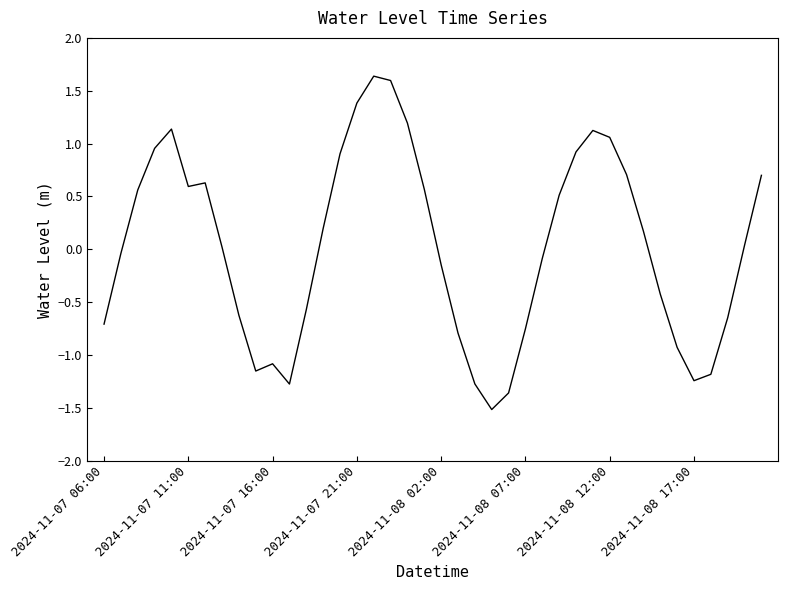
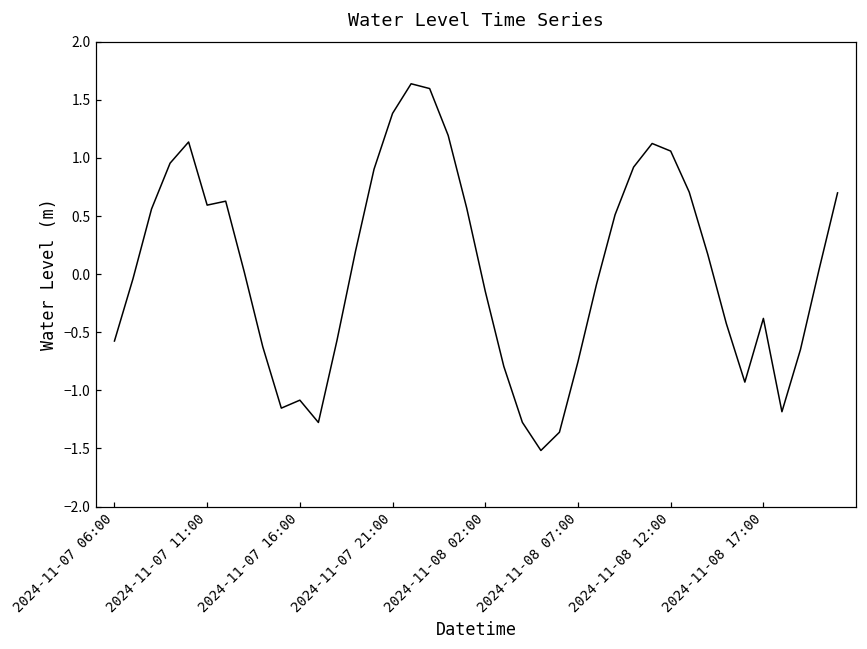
2024-11-07 06:00: -0.71 -> -0.58
2024-11-08 17:00: -1.24 -> -0.38
